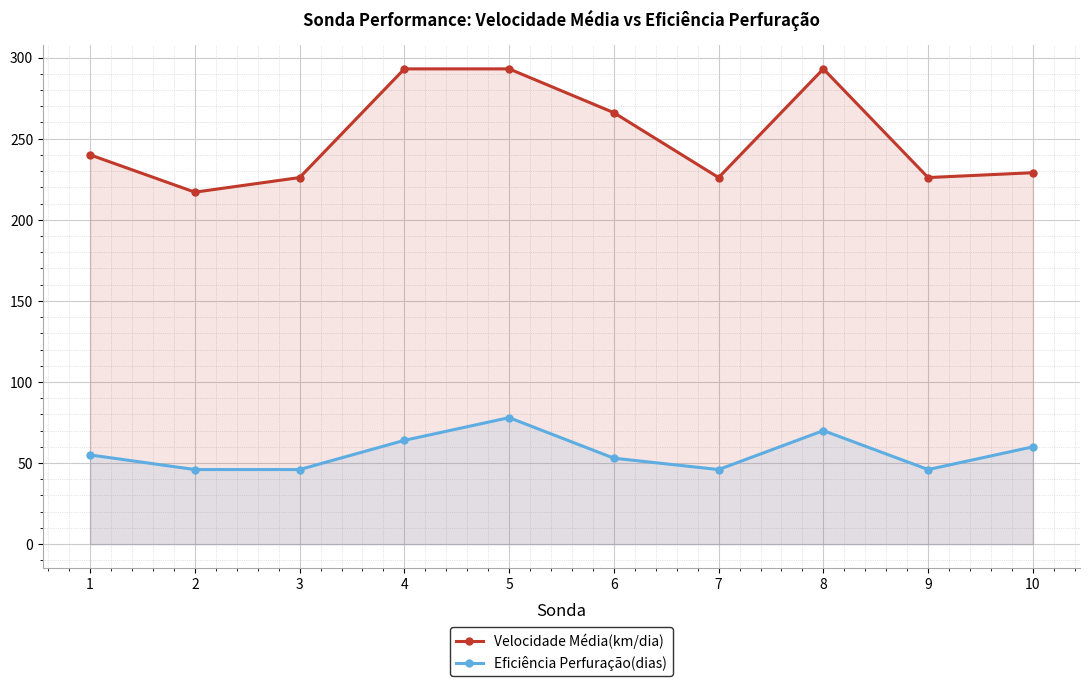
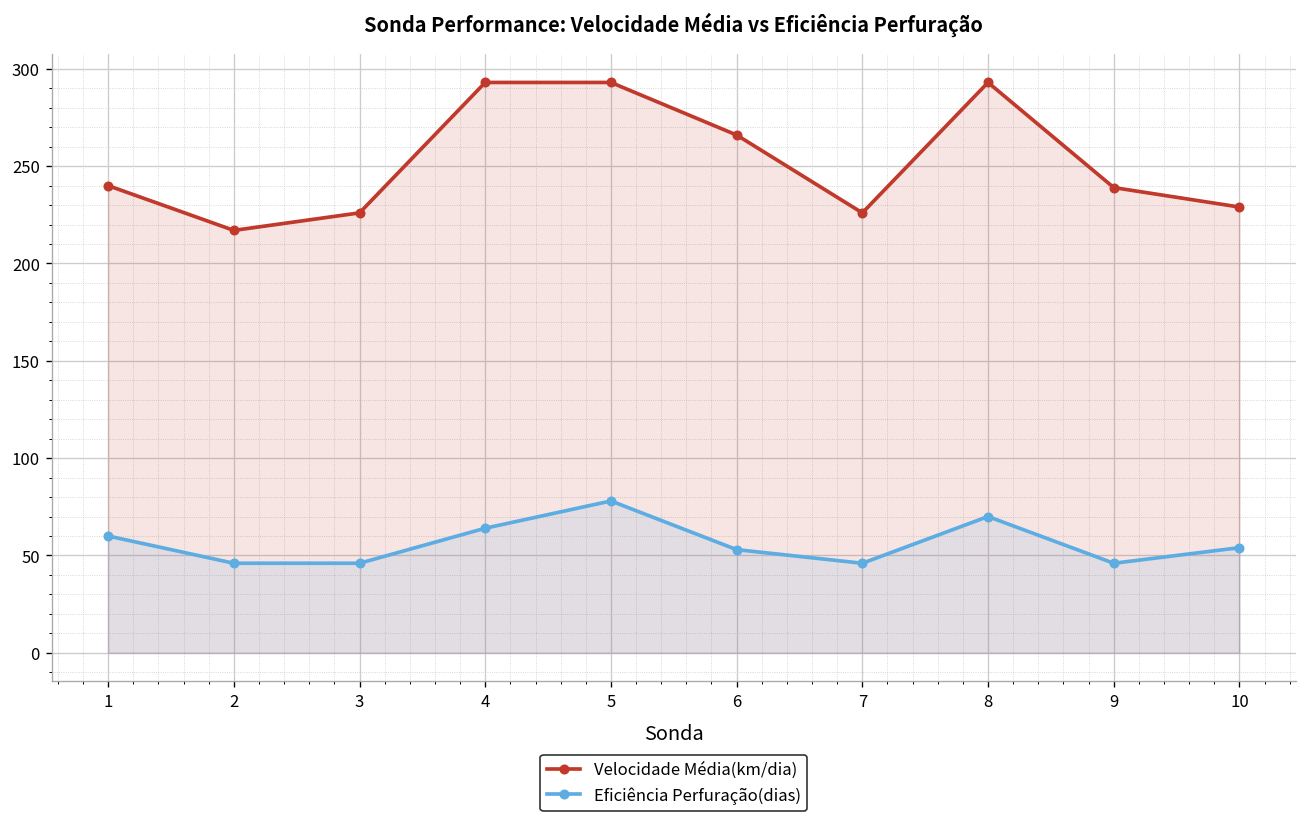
Eficiência Perfuração(dias), 1: 55 -> 60
Velocidade Média(km/dia), 9: 226 -> 239
Eficiência Perfuração(dias), 10: 60 -> 54
